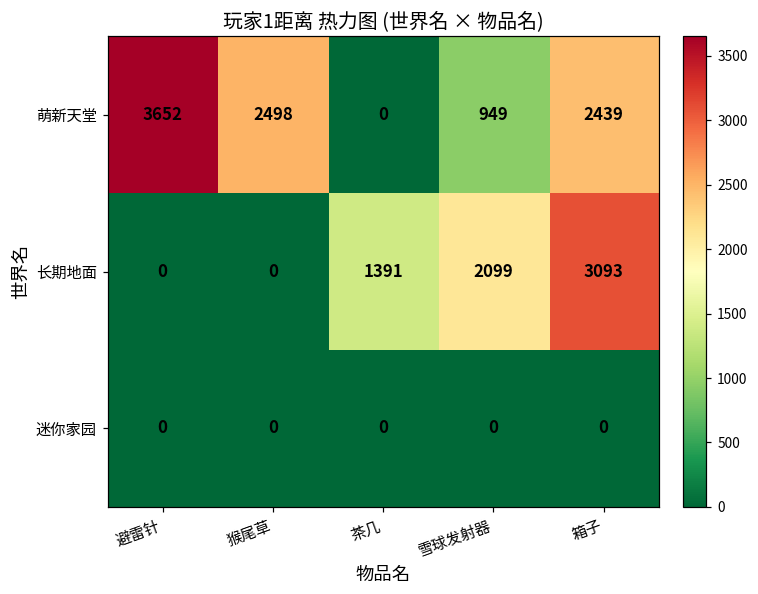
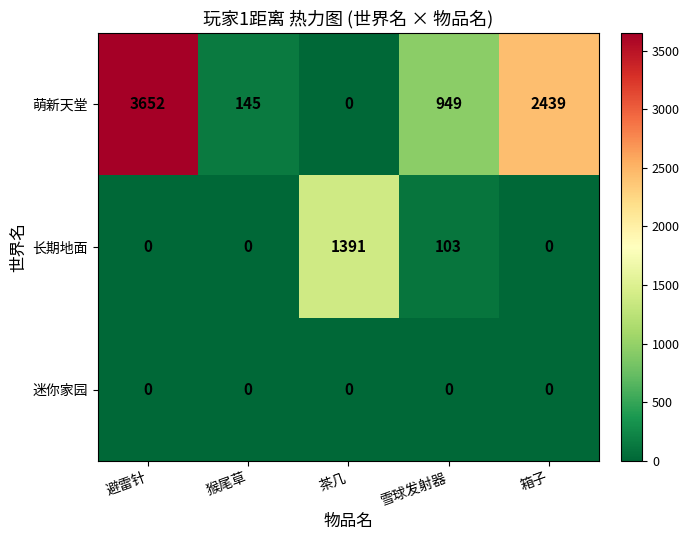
萌新天堂, 猴尾草: 2498 -> 145
长期地面, 雪球发射器: 2099 -> 103
长期地面, 箱子: 3093 -> 0
